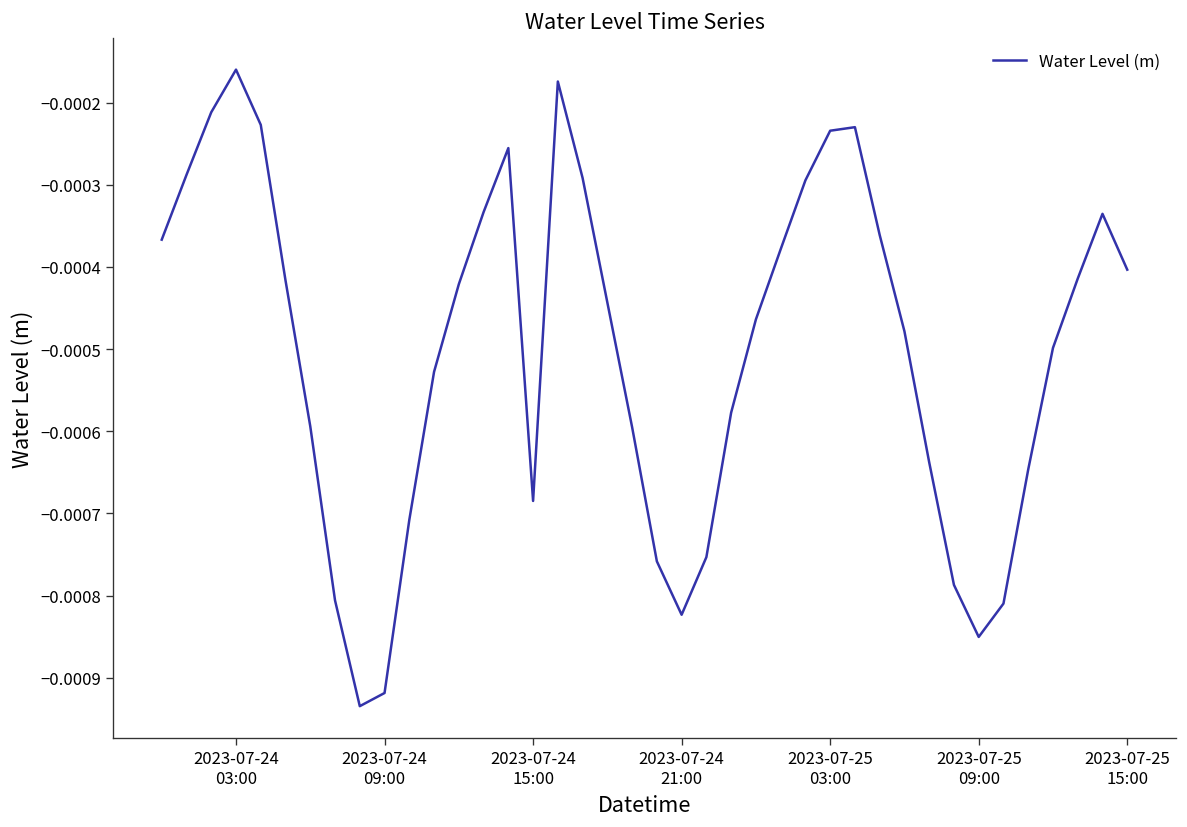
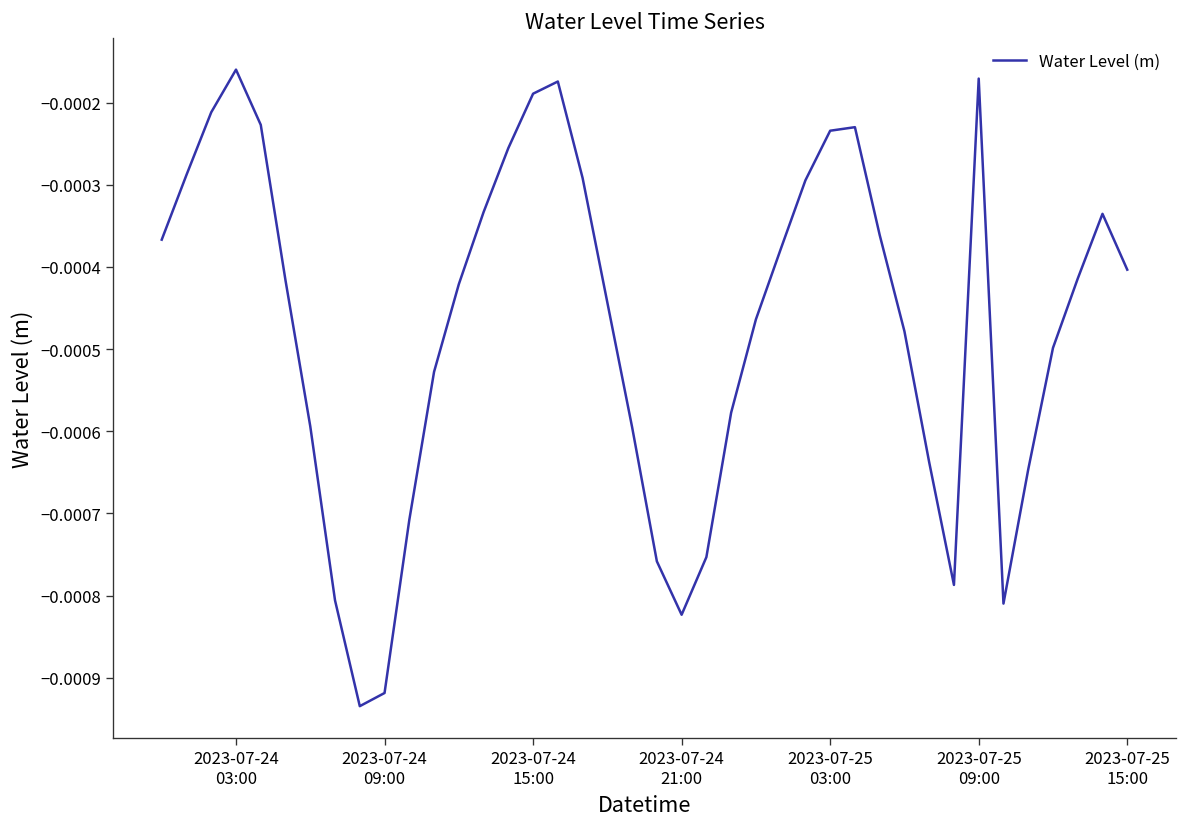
2023-07-24 15:00: -0.00068 -> -0.00019
2023-07-25 09:00: -0.00085 -> -0.00017
